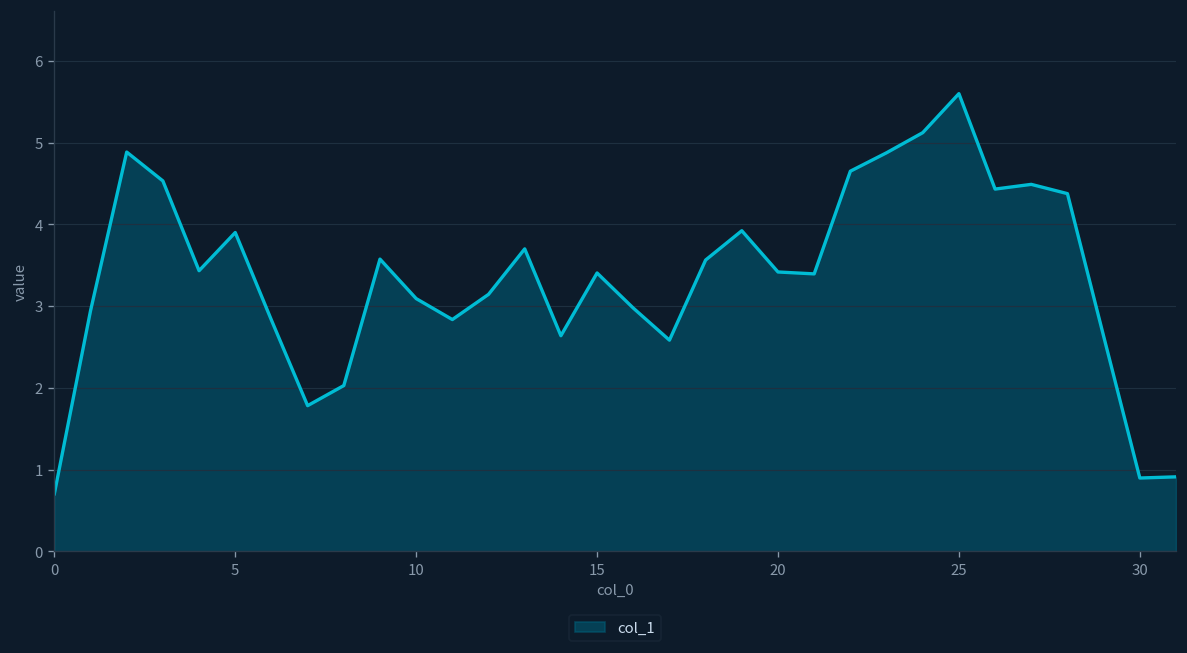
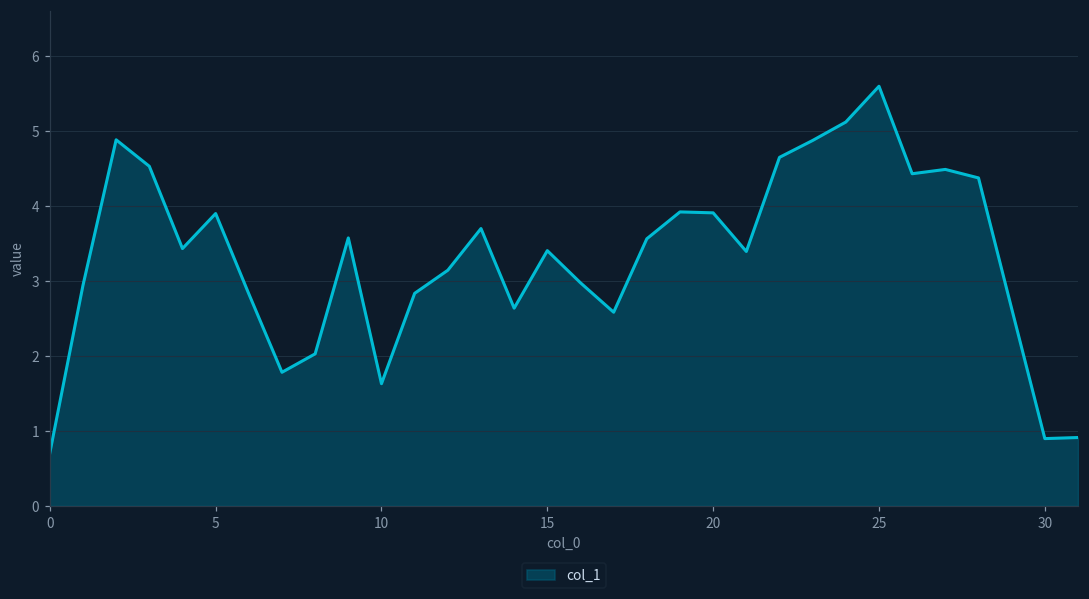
10: 3.1 -> 1.6
20: 3.4 -> 3.9
